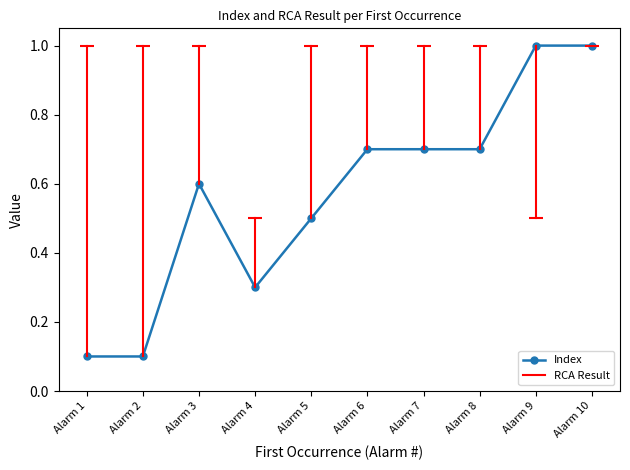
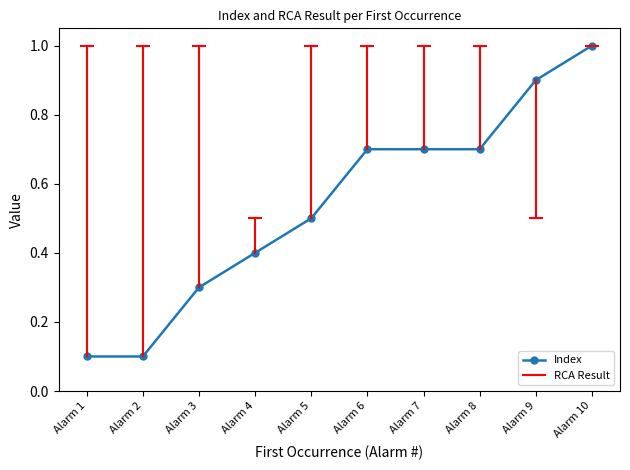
Index, Alarm 3: 0.60 -> 0.30
Index, Alarm 4: 0.30 -> 0.40
Index, Alarm 9: 1.00 -> 0.90
